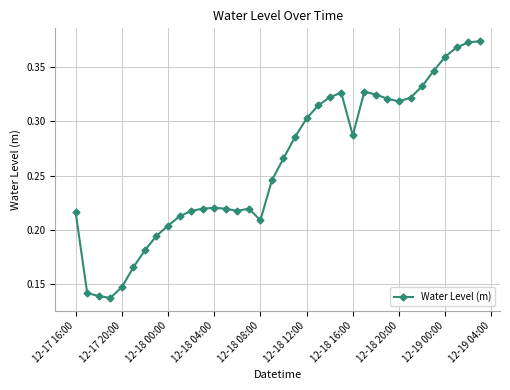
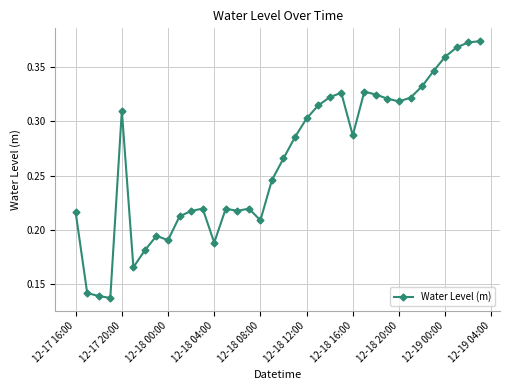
12-17 20:00: 0.147 -> 0.310
12-18 00:00: 0.204 -> 0.191
12-18 04:00: 0.220 -> 0.188
